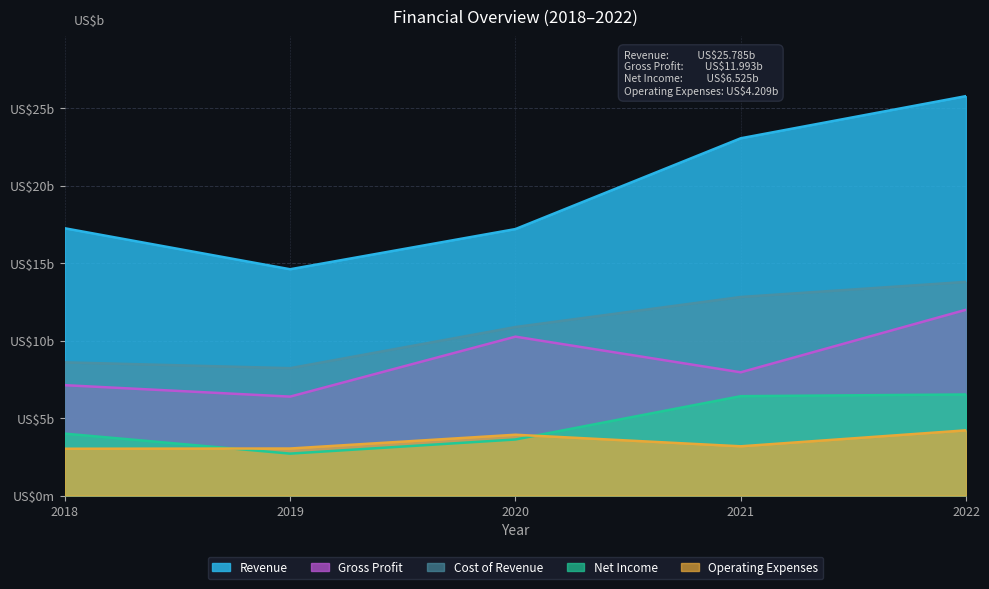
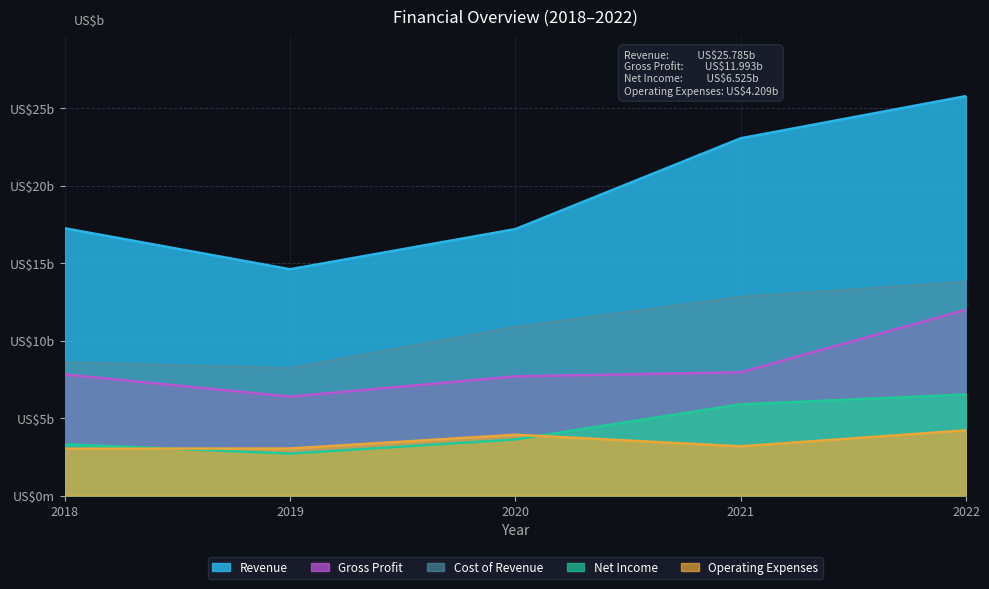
Gross Profit, 2018: US$7.1b -> US$7.8b
Net Income, 2018: US$4.0b -> US$3.3b
Gross Profit, 2020: US$10.3b -> US$7.7b
Net Income, 2021: US$6.4b -> US$5.9b
